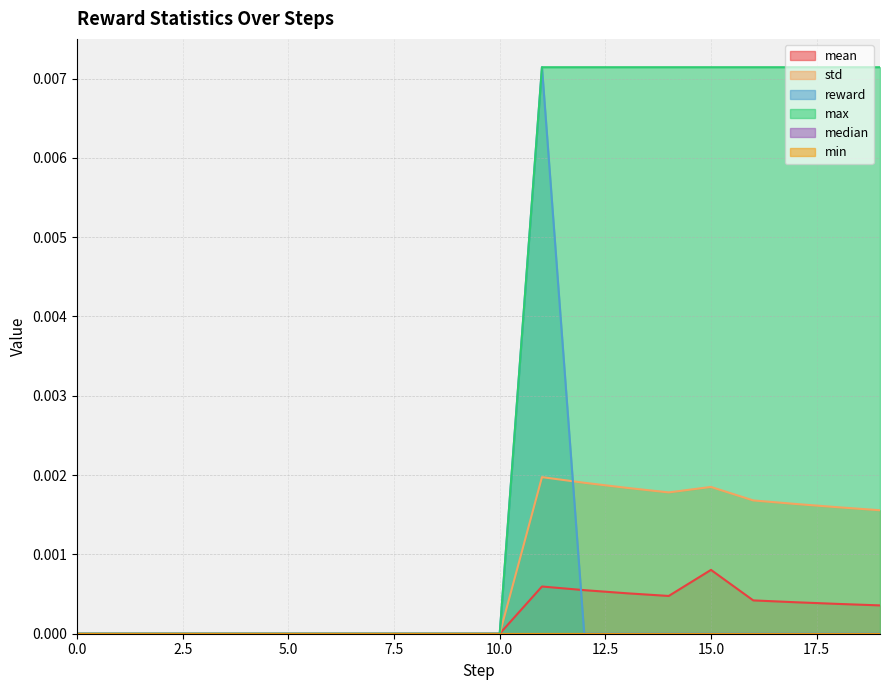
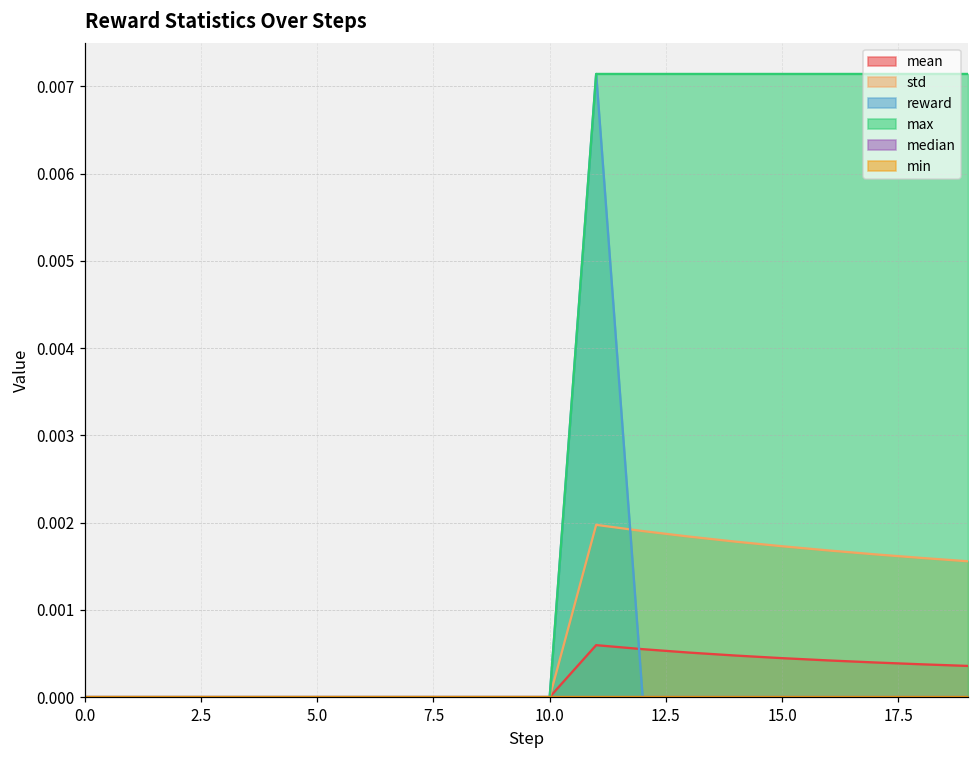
mean, 15.0: 0.0008 -> 0.0004
std, 15.0: 0.0019 -> 0.0017
